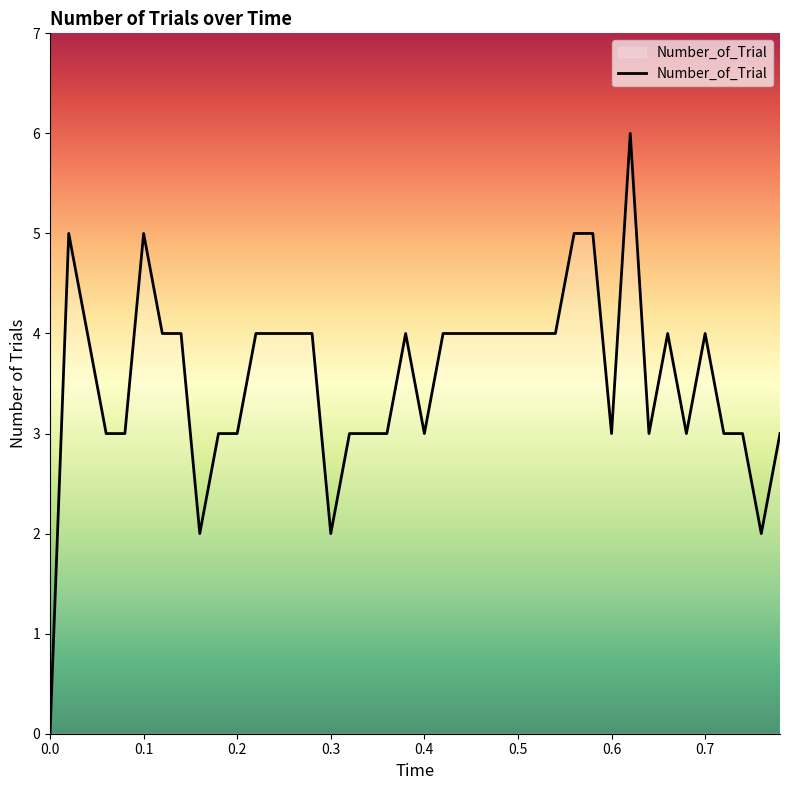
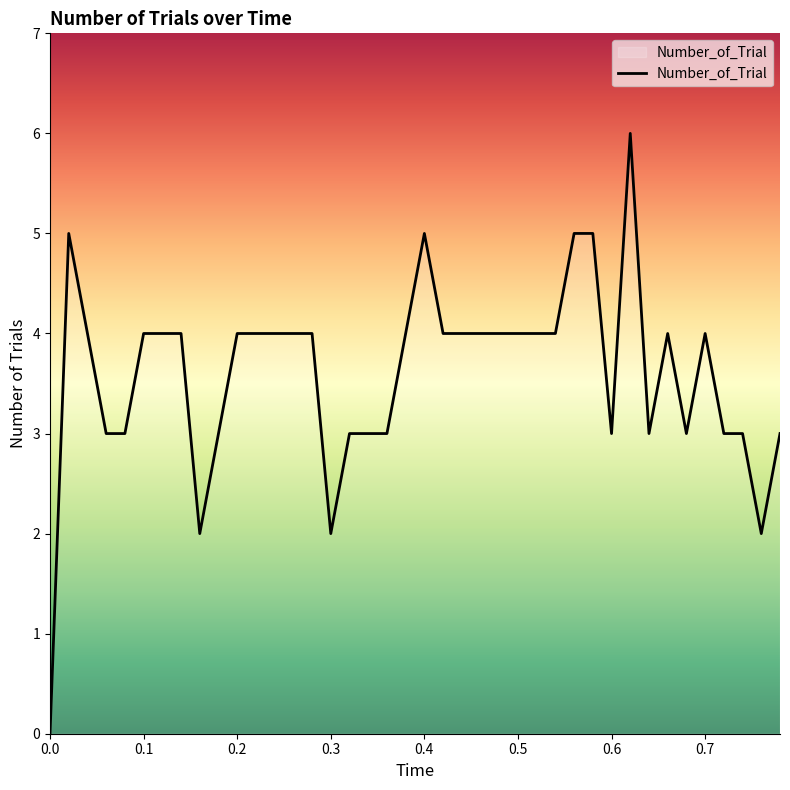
0.1: 5 -> 4
0.2: 3 -> 4
0.4: 3 -> 5
